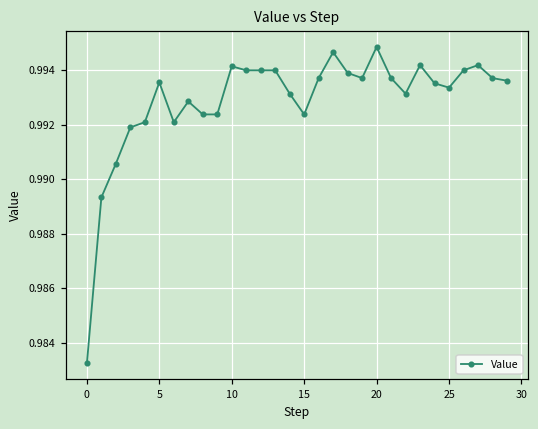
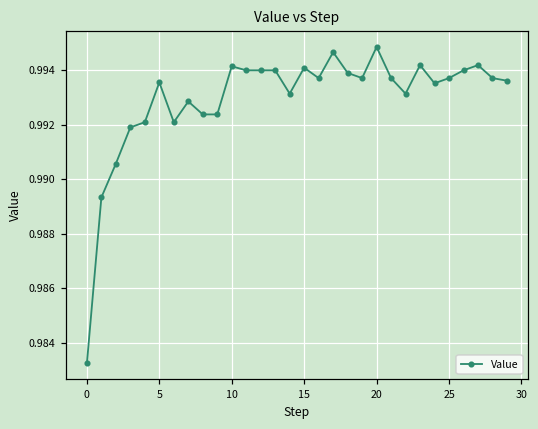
15: 0.9924 -> 0.9941
25: 0.9934 -> 0.9937
